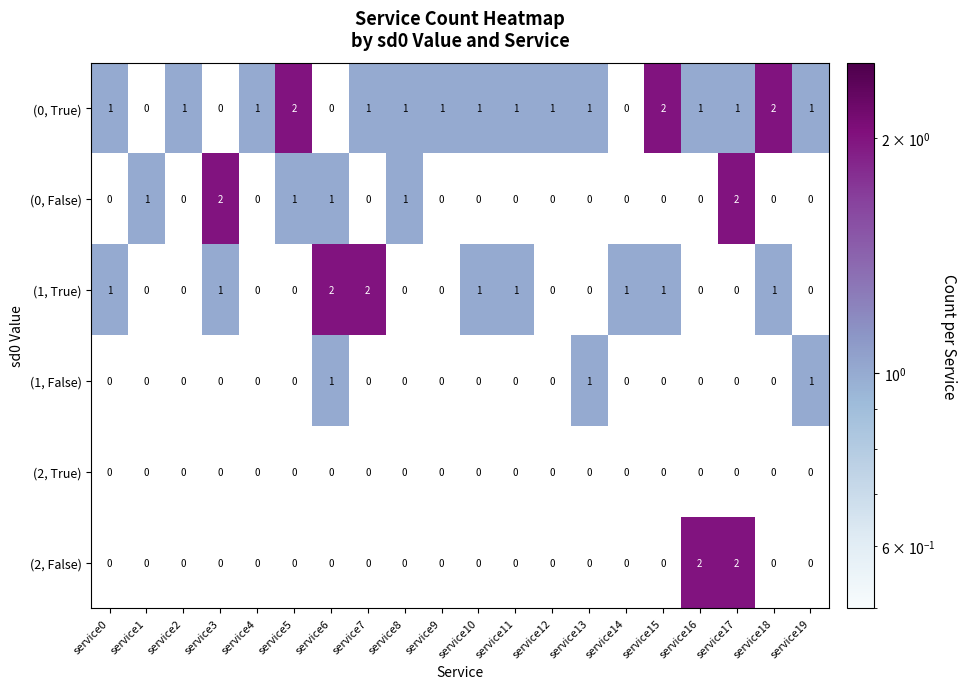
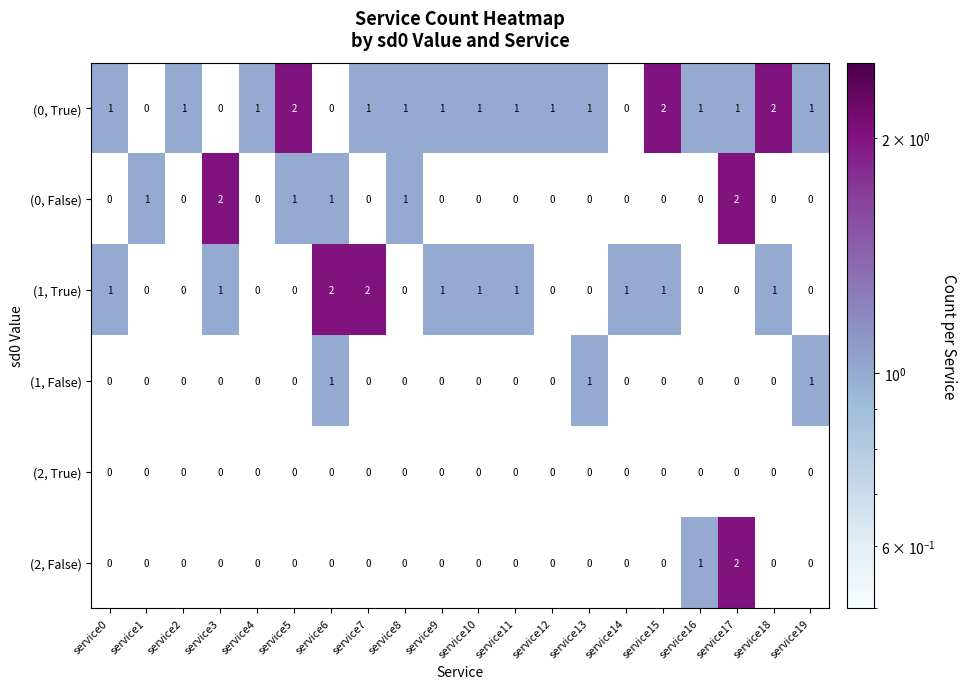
(1, True), service9: 0 -> 1
(2, False), service16: 2 -> 1
